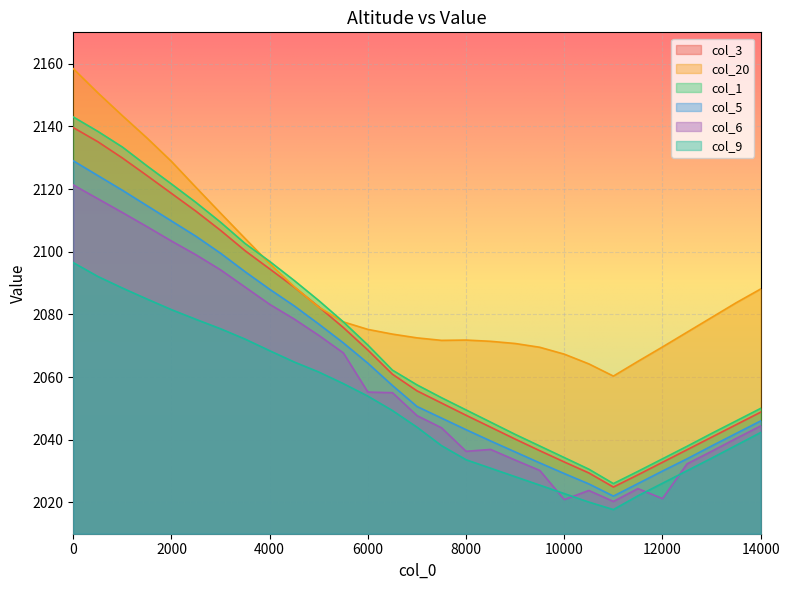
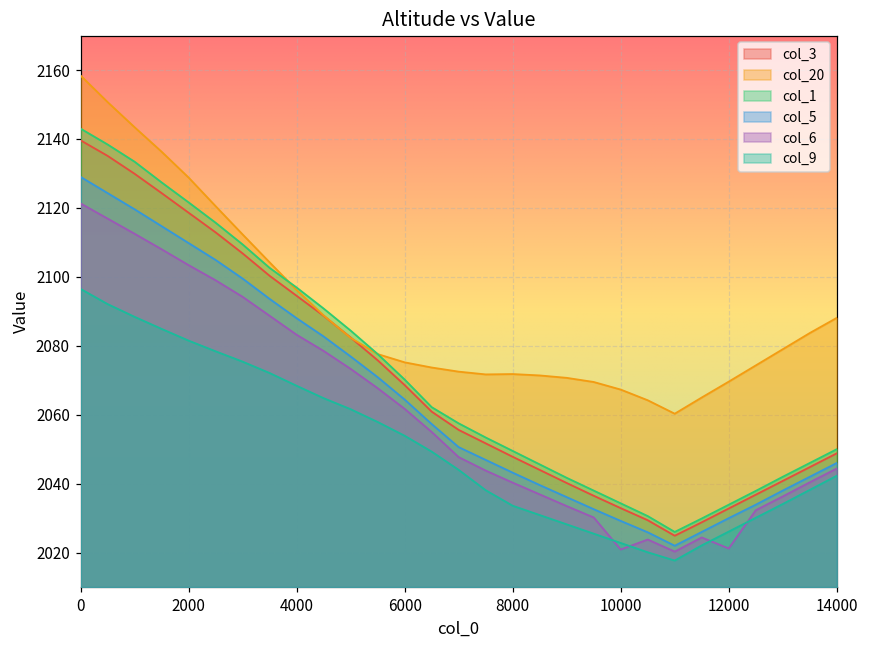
col_6, 6000: 2055 -> 2062
col_6, 8000: 2036 -> 2040
